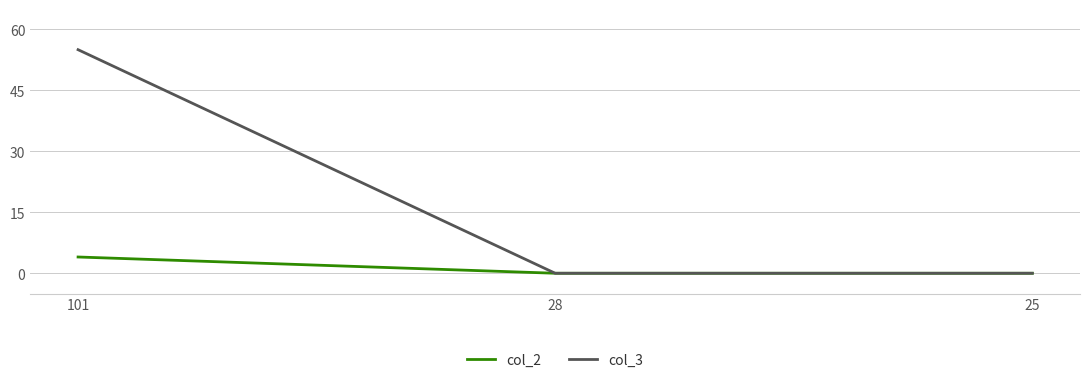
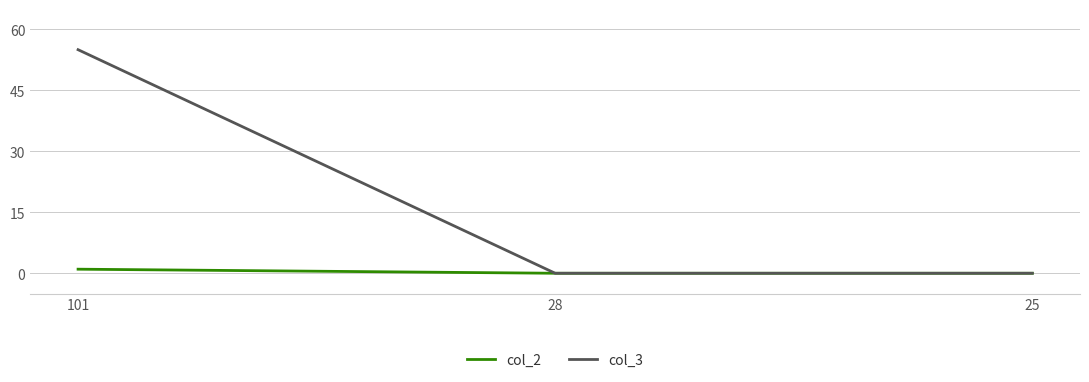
col_2, 101: 4 -> 1
